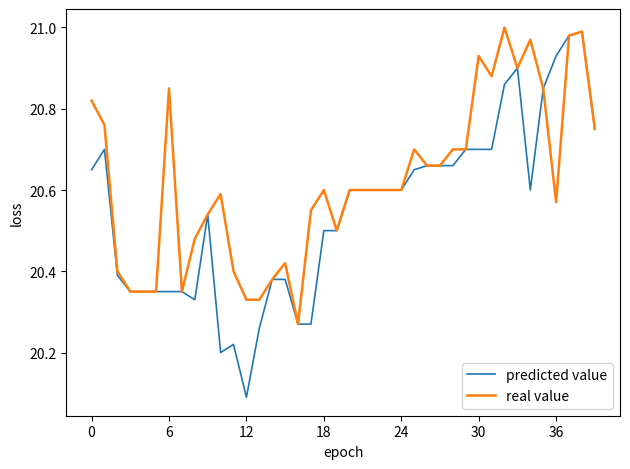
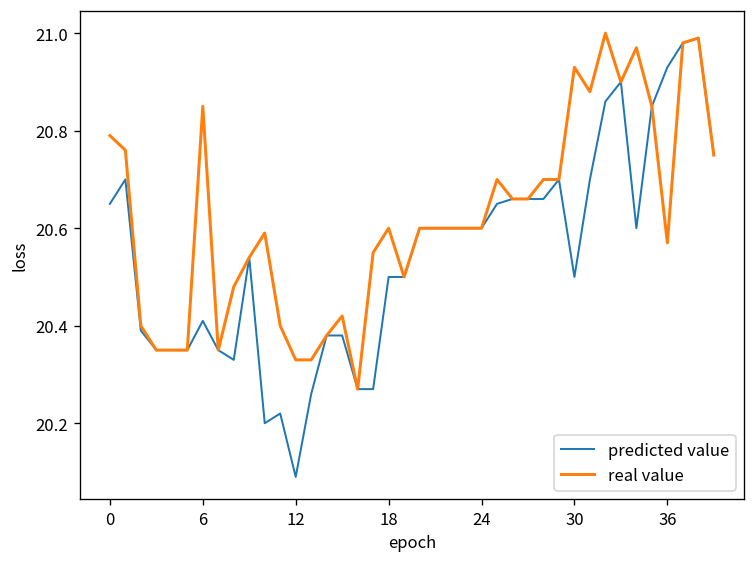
real value, 0: 20.82 -> 20.79
predicted value, 6: 20.35 -> 20.41
predicted value, 30: 20.7 -> 20.5
